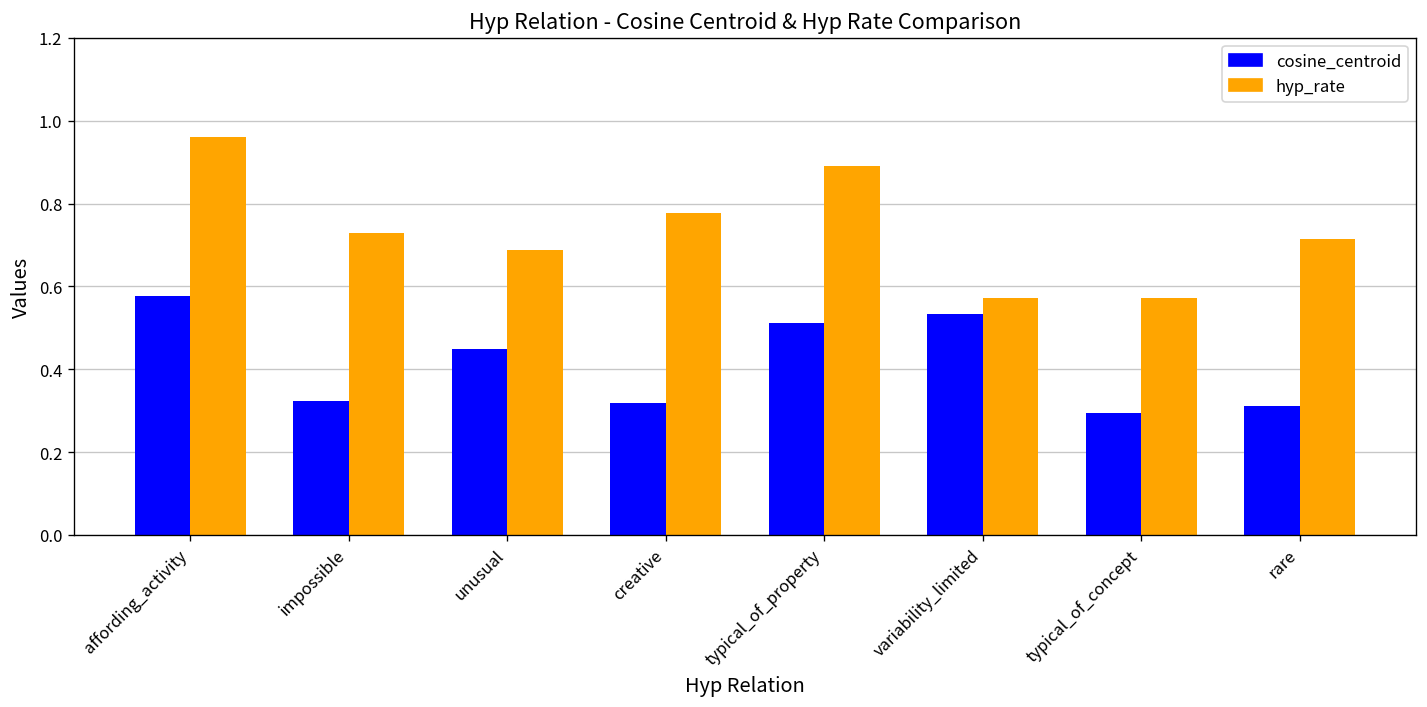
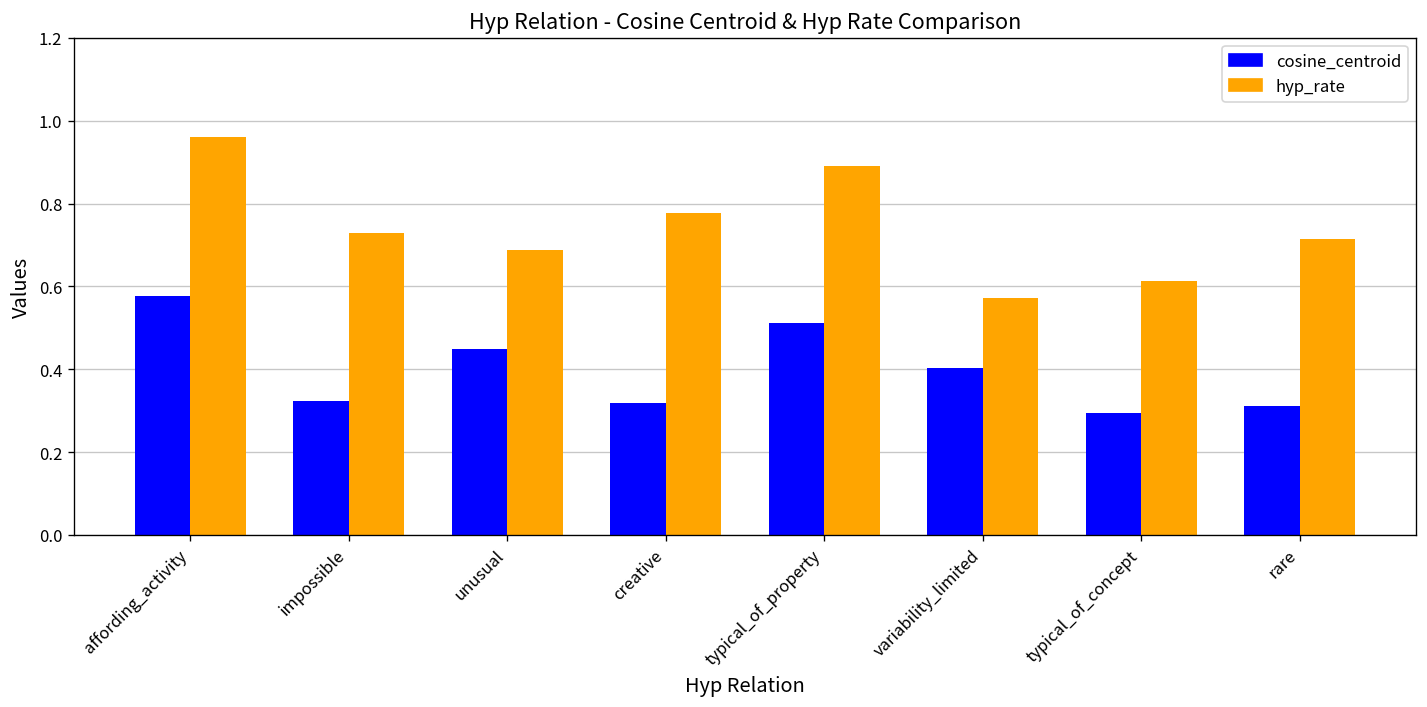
cosine_centroid, variability_limited: 0.53 -> 0.40
hyp_rate, typical_of_concept: 0.57 -> 0.61
